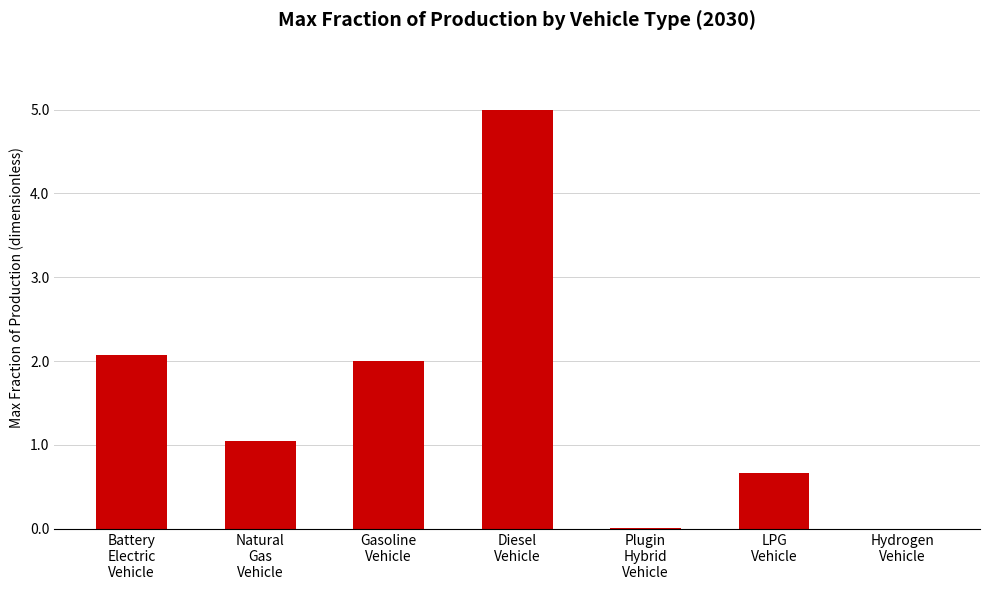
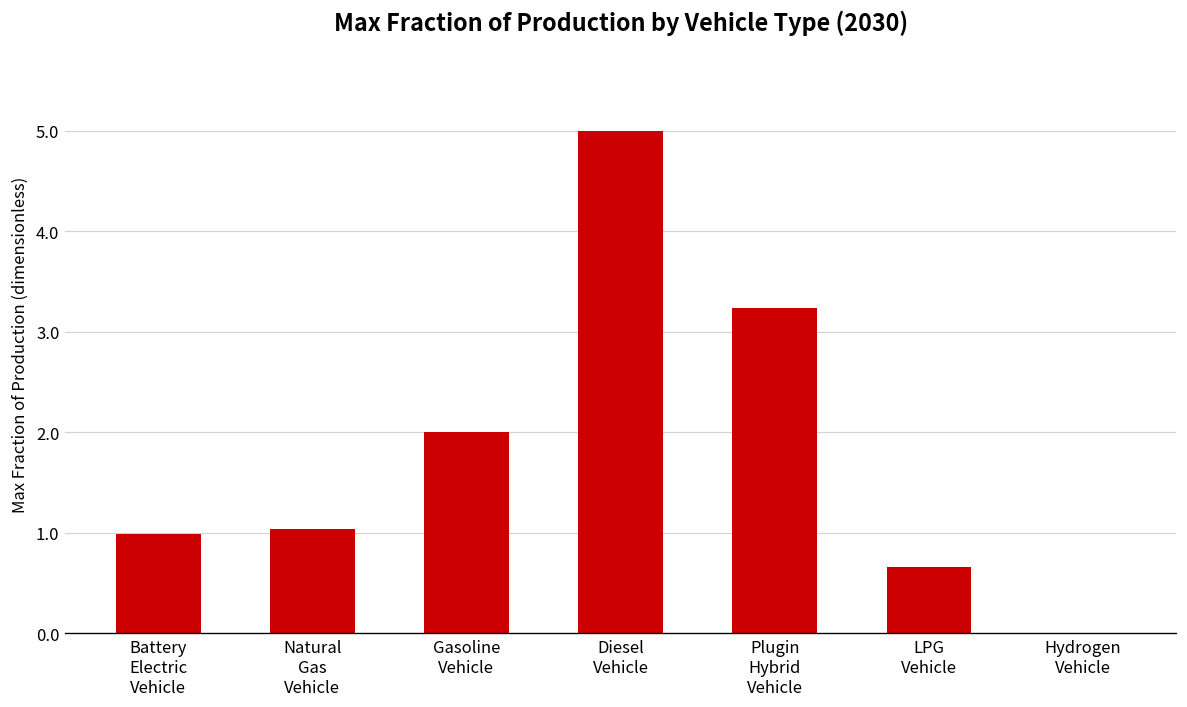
Battery Electric Vehicle: 2.1 -> 1.0
Plugin Hybrid Vehicle: 0.0 -> 3.2
